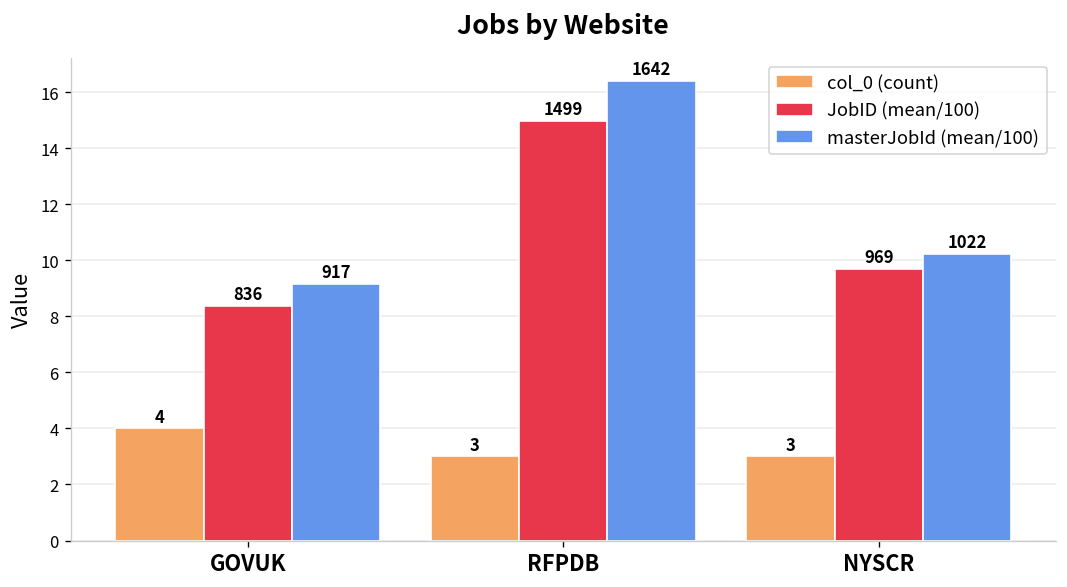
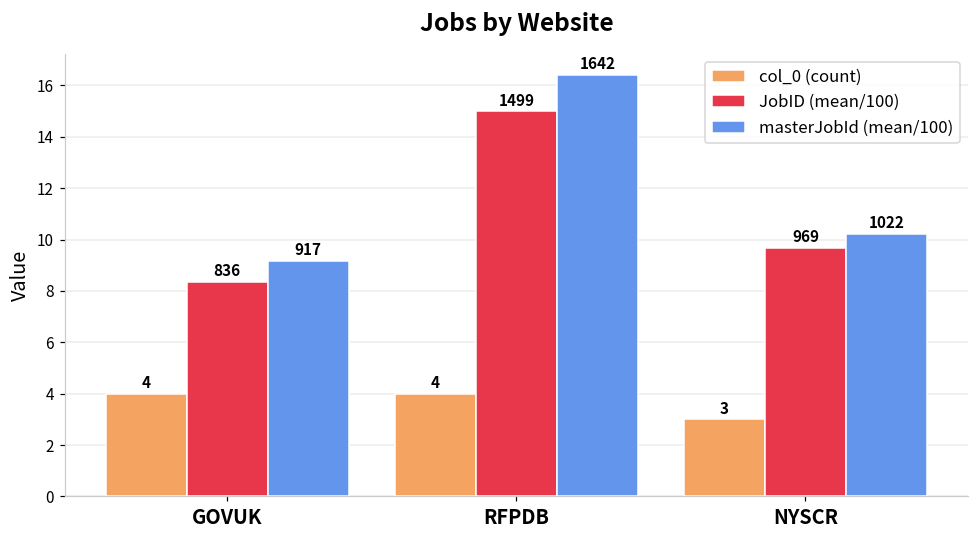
col_0 (count), RFPDB: 3 -> 4
